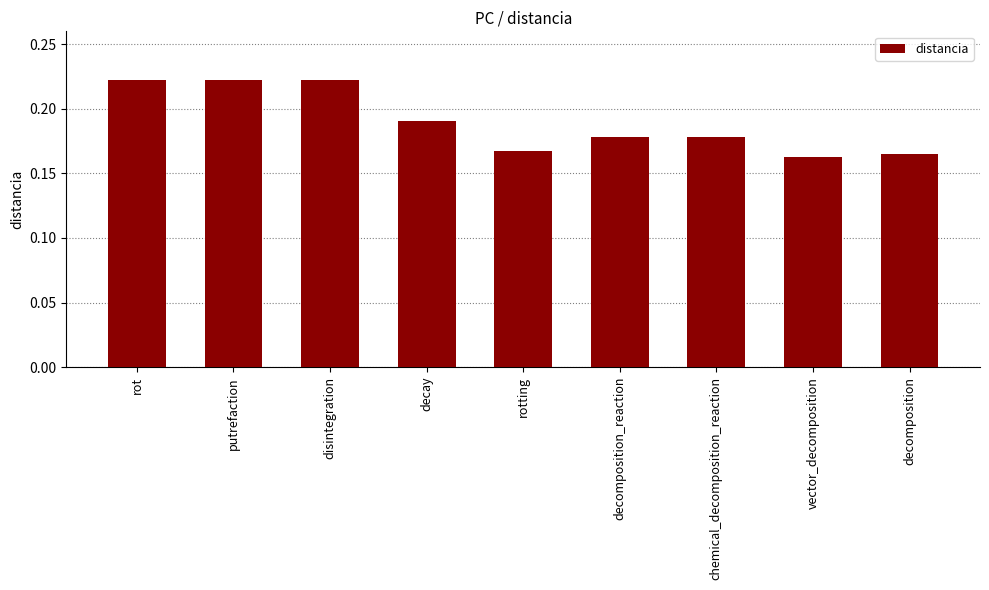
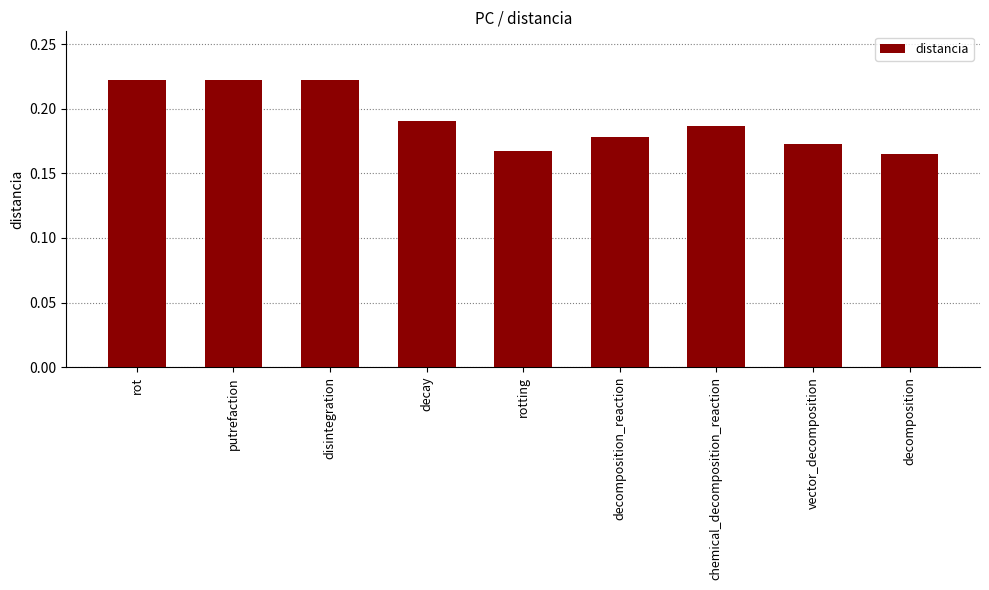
chemical_decomposition_reaction: 0.178 -> 0.187
vector_decomposition: 0.162 -> 0.173
